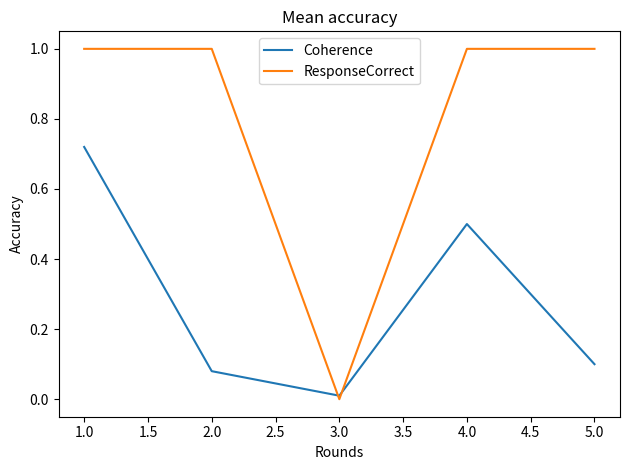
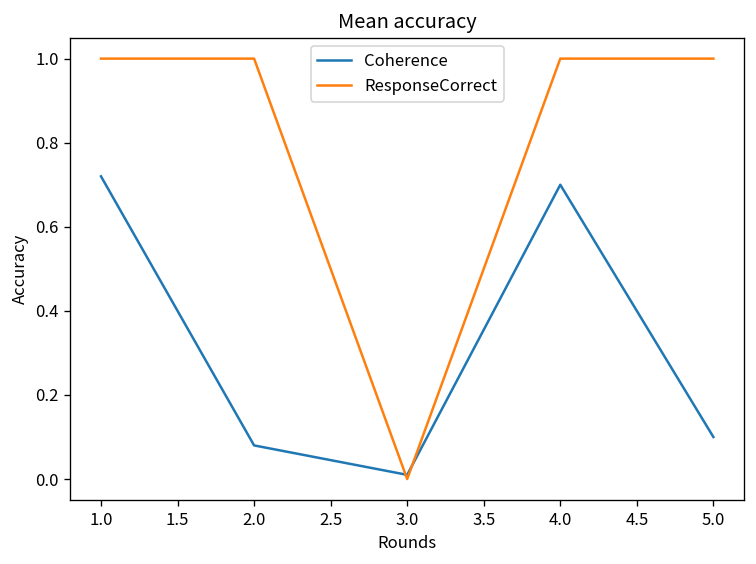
Coherence, 4.0: 0.5 -> 0.7
